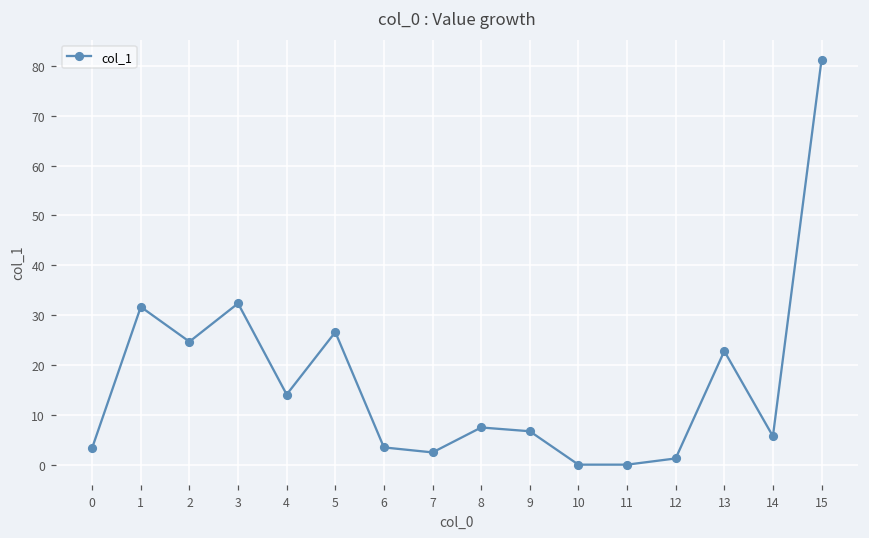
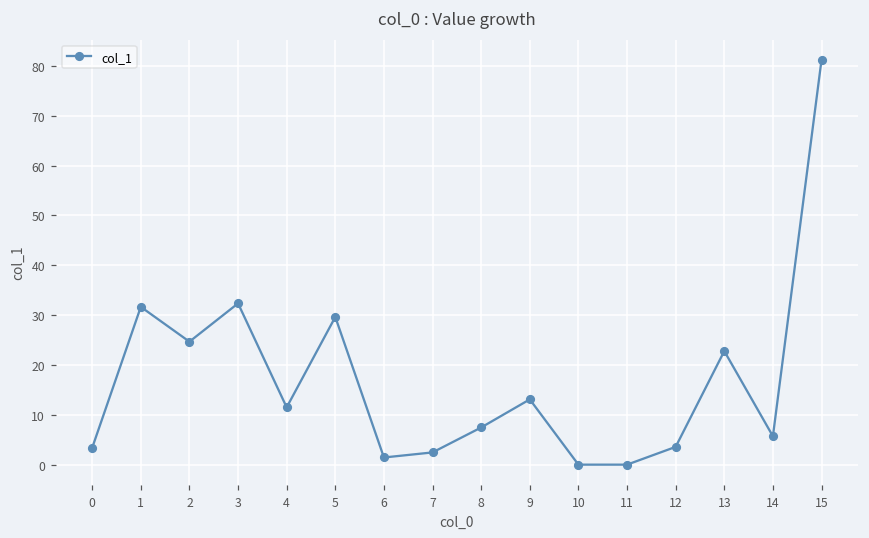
4: 14 -> 11
5: 27 -> 30
6: 3 -> 1
9: 7 -> 13
12: 1 -> 4
